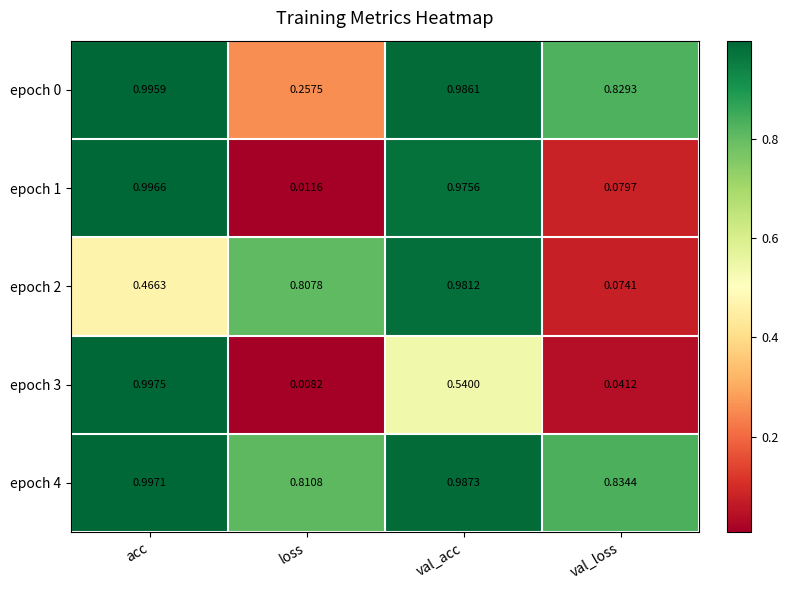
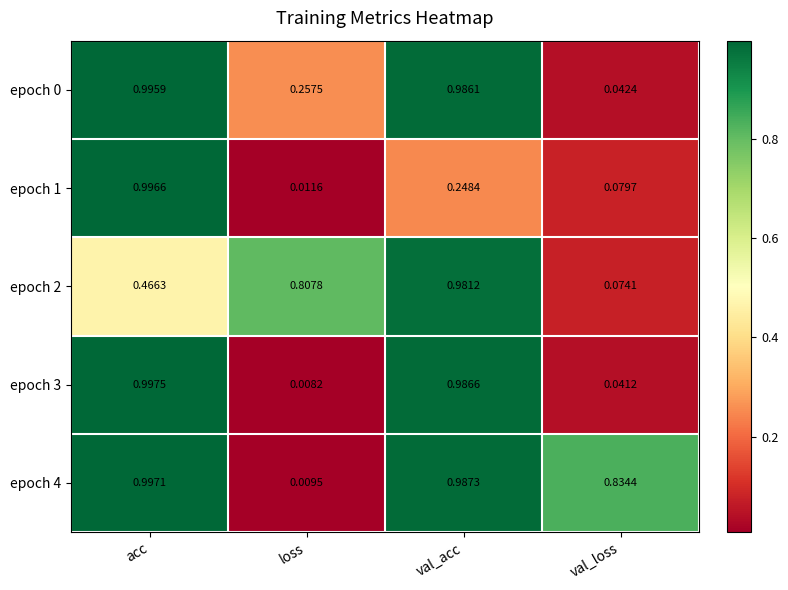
epoch 0, val_loss: 0.8293 -> 0.0424
epoch 1, val_acc: 0.9756 -> 0.2484
epoch 3, val_acc: 0.5400 -> 0.9866
epoch 4, loss: 0.8108 -> 0.0095
